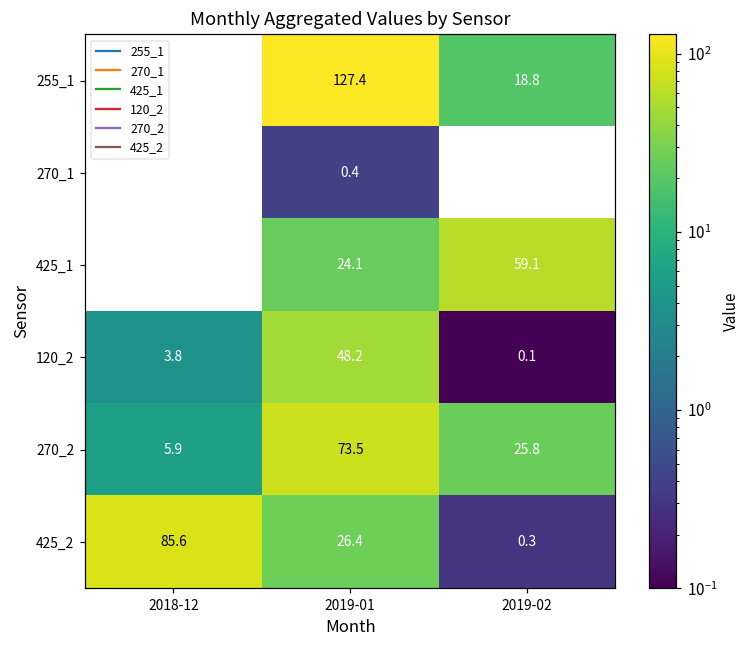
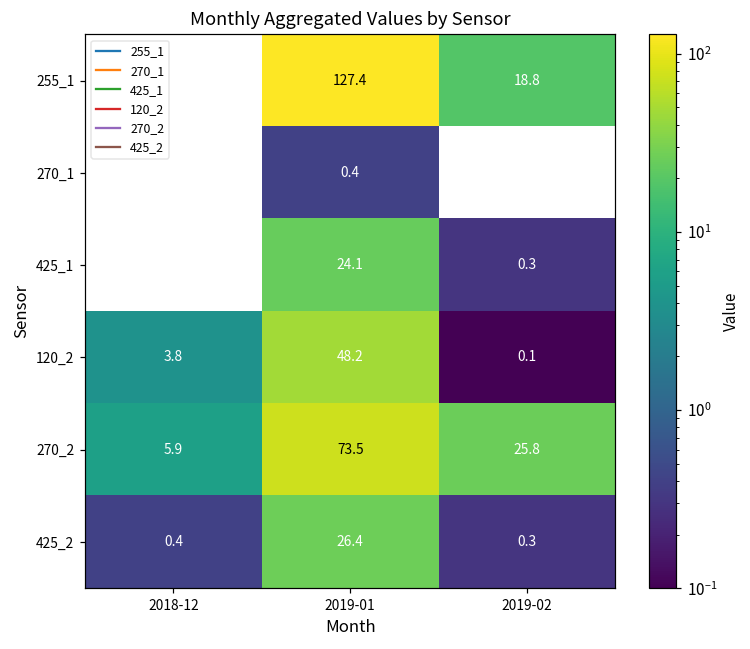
425_1, 2019-02: 59.1 -> 0.3
425_2, 2018-12: 85.6 -> 0.4
